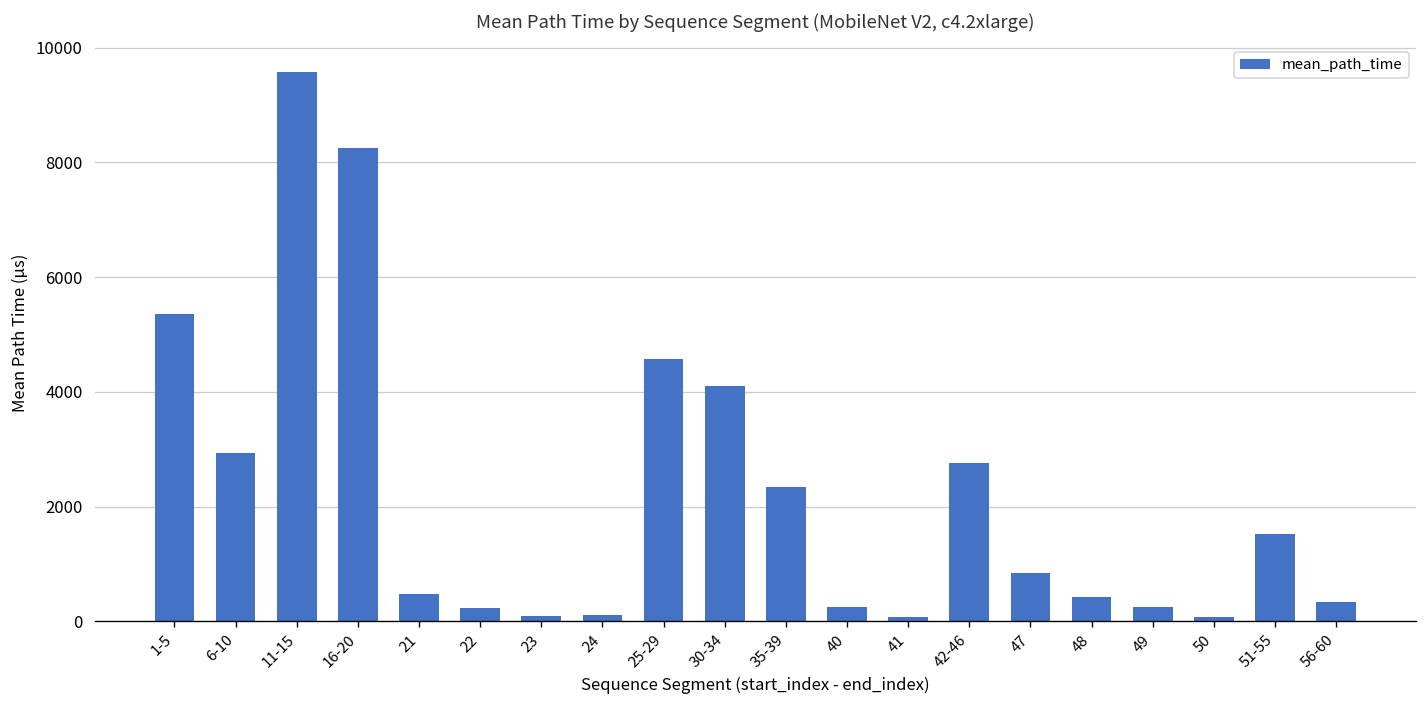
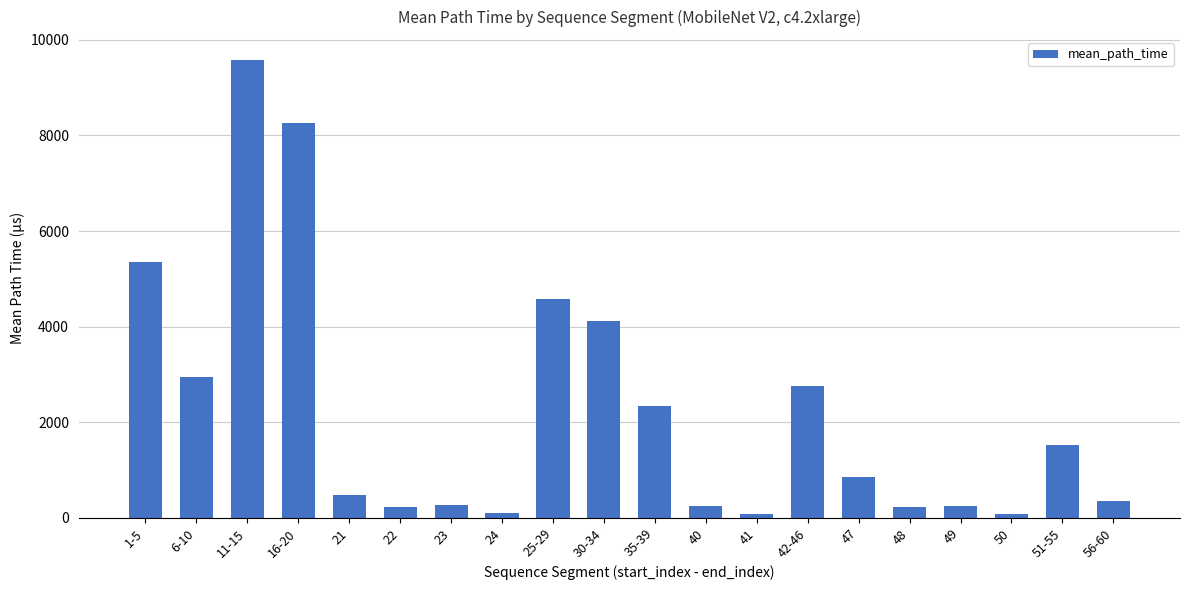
23: 100 -> 300
48: 400 -> 200
